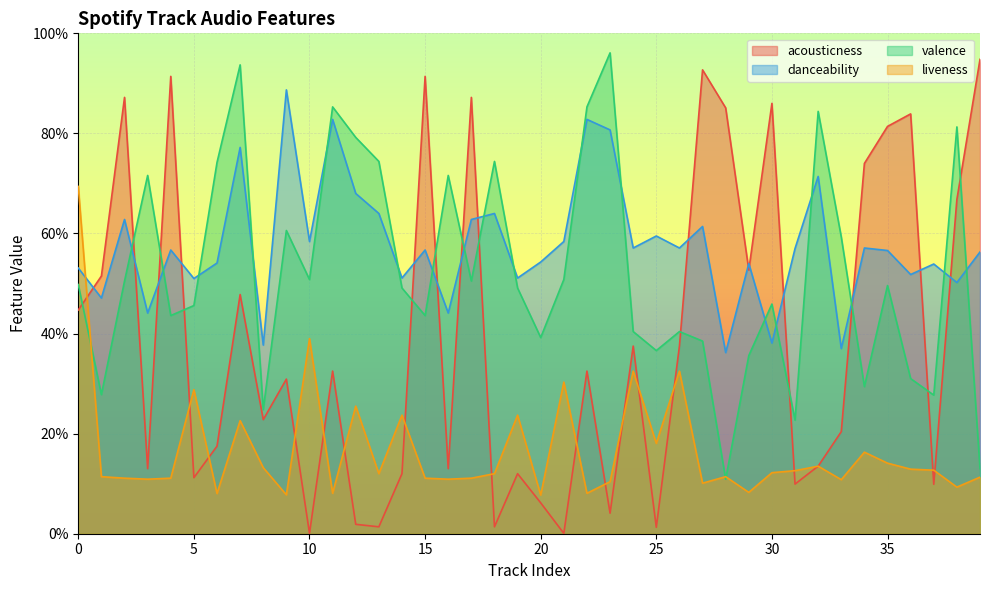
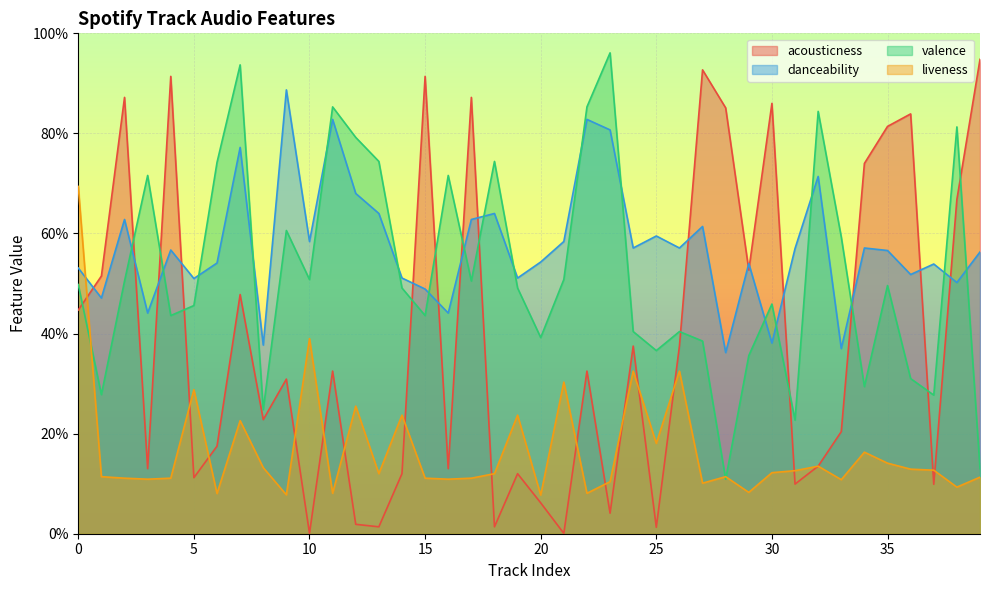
danceability, 15: 57% -> 49%
